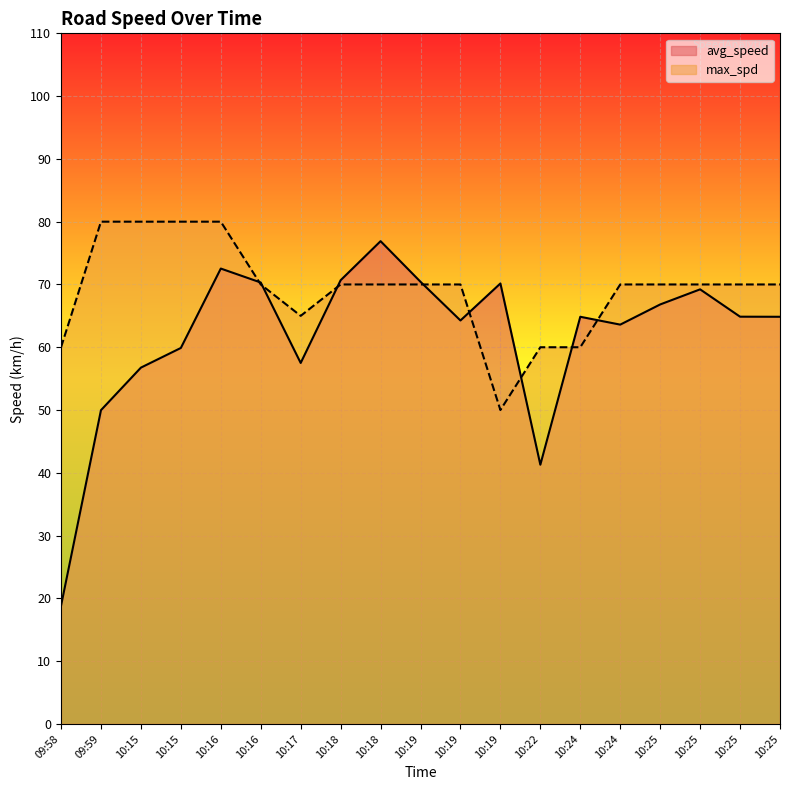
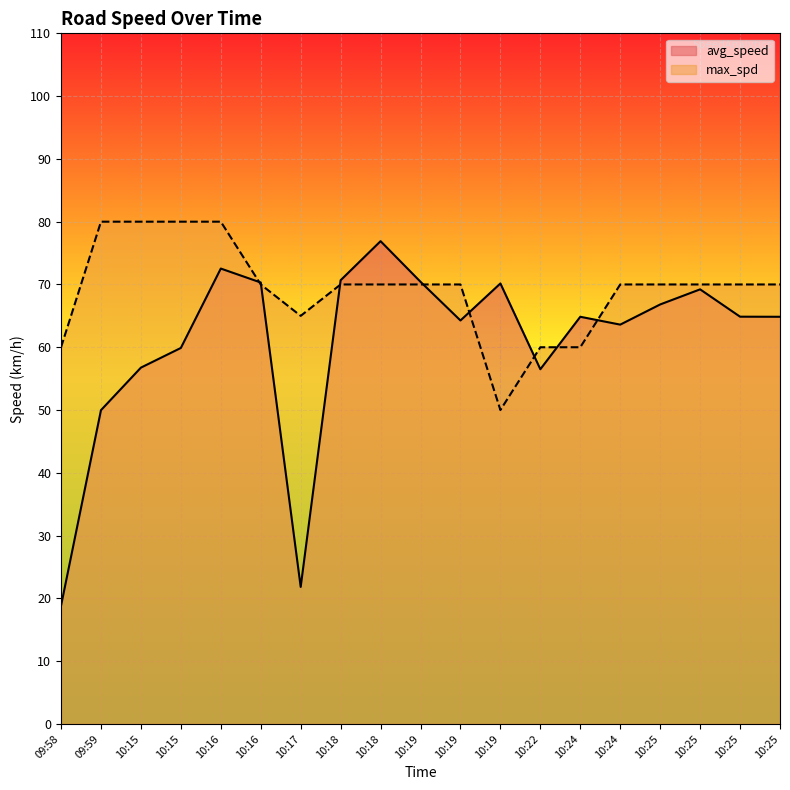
avg_speed, 10:17: 57 -> 22
avg_speed, 10:22: 41 -> 56
